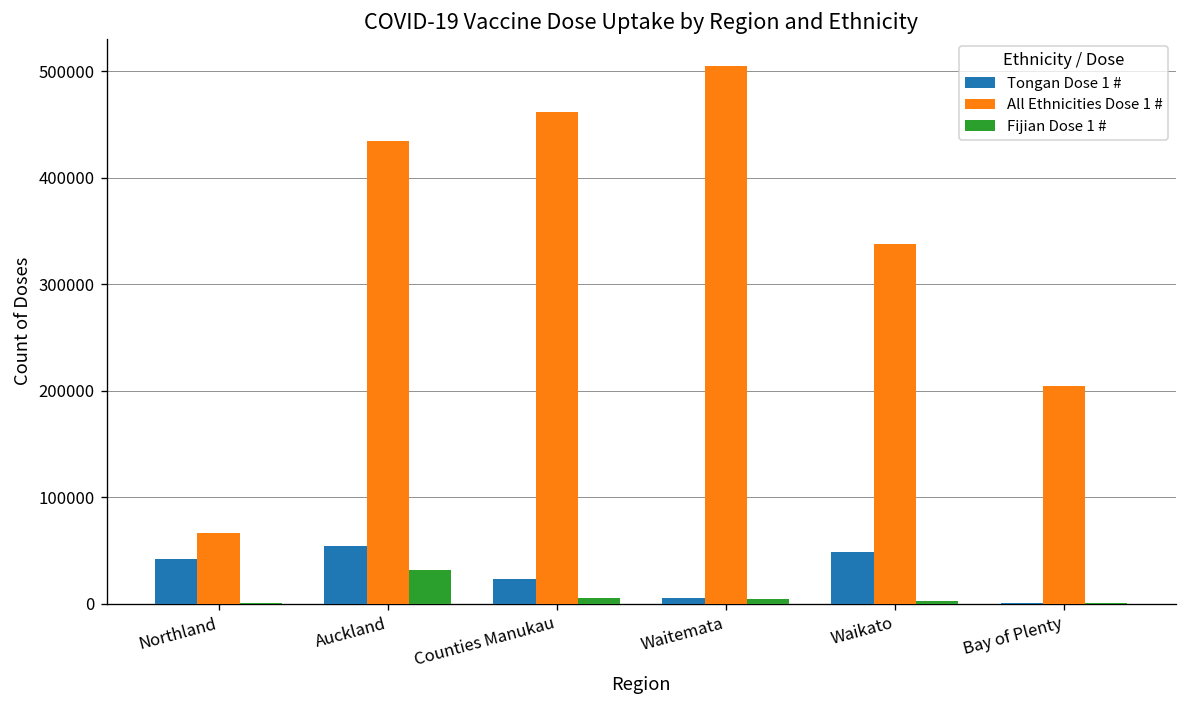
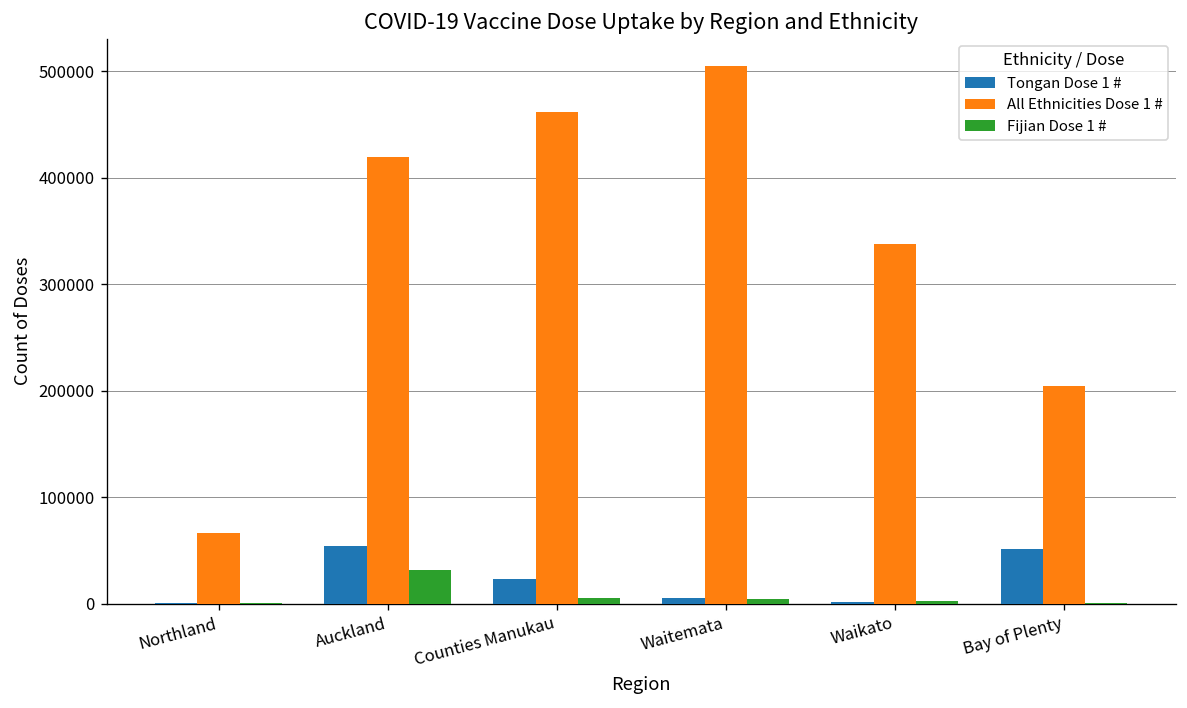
Tongan Dose 1 #, Northland: 40000 -> 0
All Ethnicities Dose 1 #, Auckland: 430000 -> 420000
Tongan Dose 1 #, Waikato: 50000 -> 0
Tongan Dose 1 #, Bay of Plenty: 0 -> 50000
